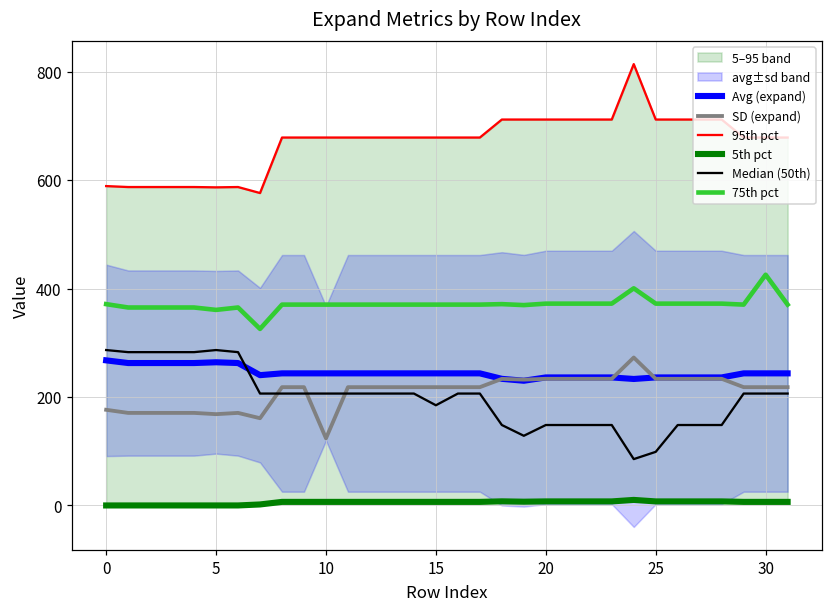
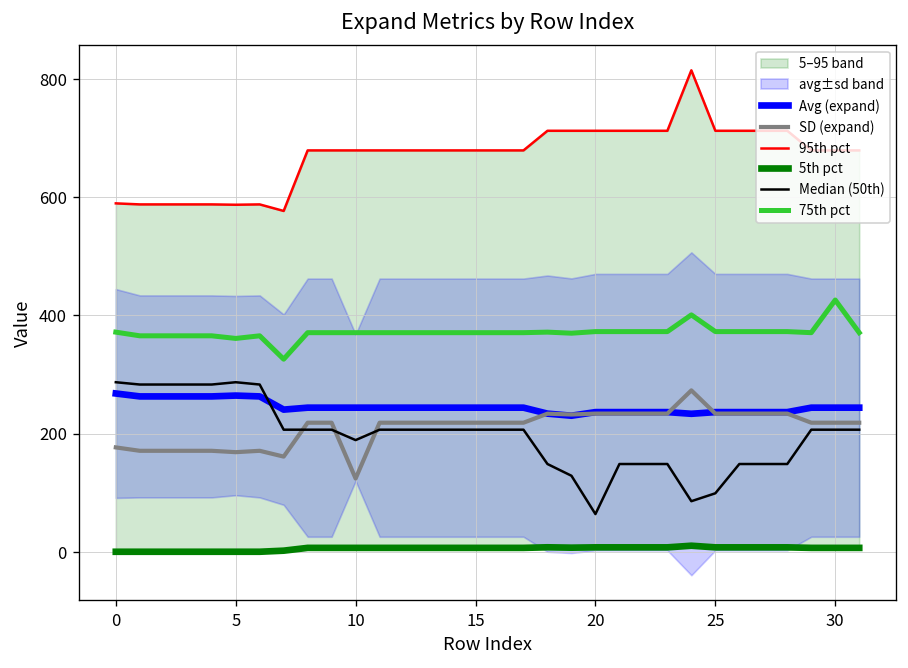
Median (50th), 10: 210 -> 190
Median (50th), 15: 180 -> 210
Median (50th), 20: 150 -> 60
